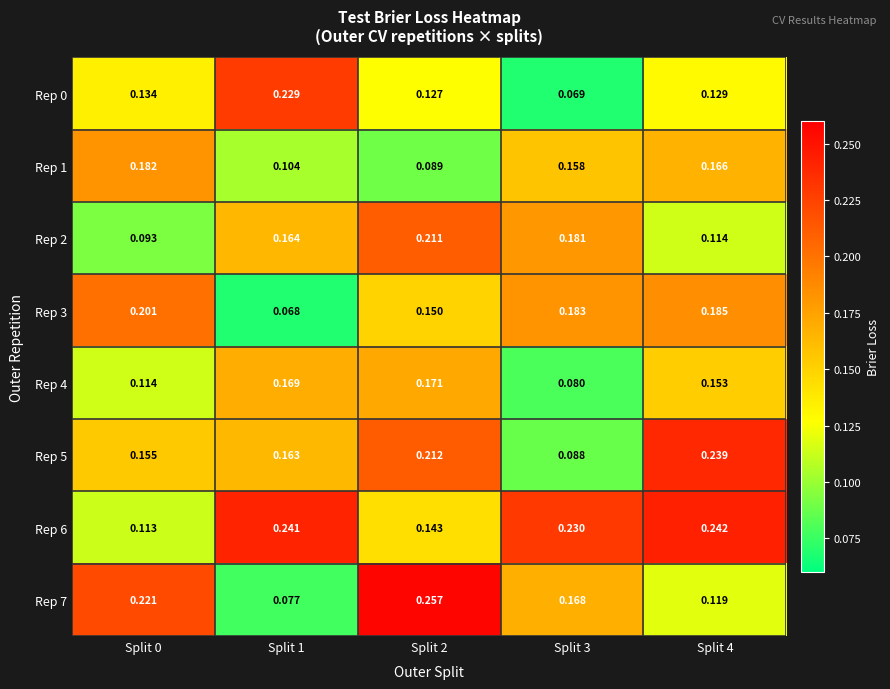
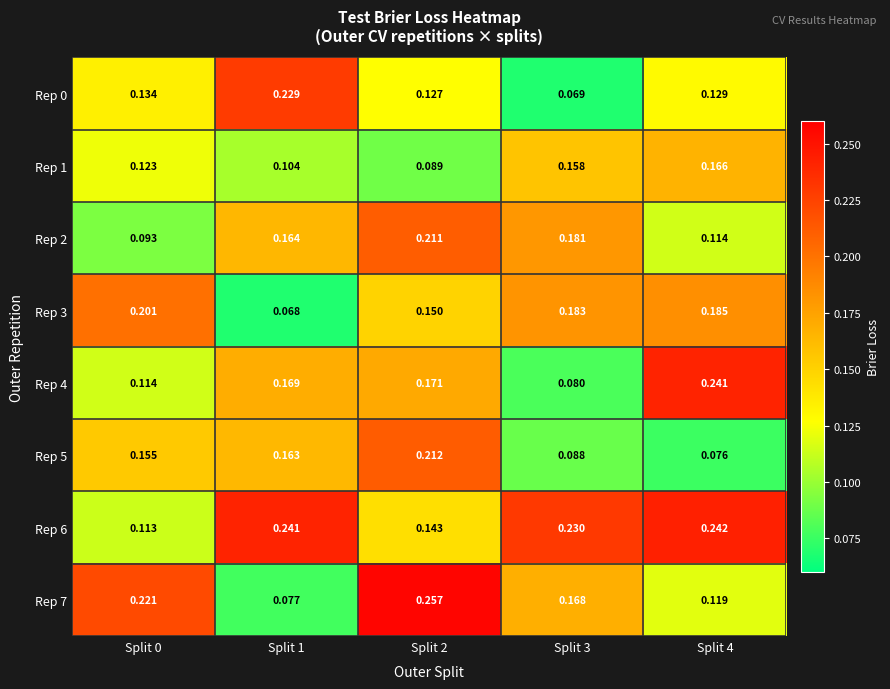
Rep 1, Split 0: 0.182 -> 0.123
Rep 4, Split 4: 0.153 -> 0.241
Rep 5, Split 4: 0.239 -> 0.076
